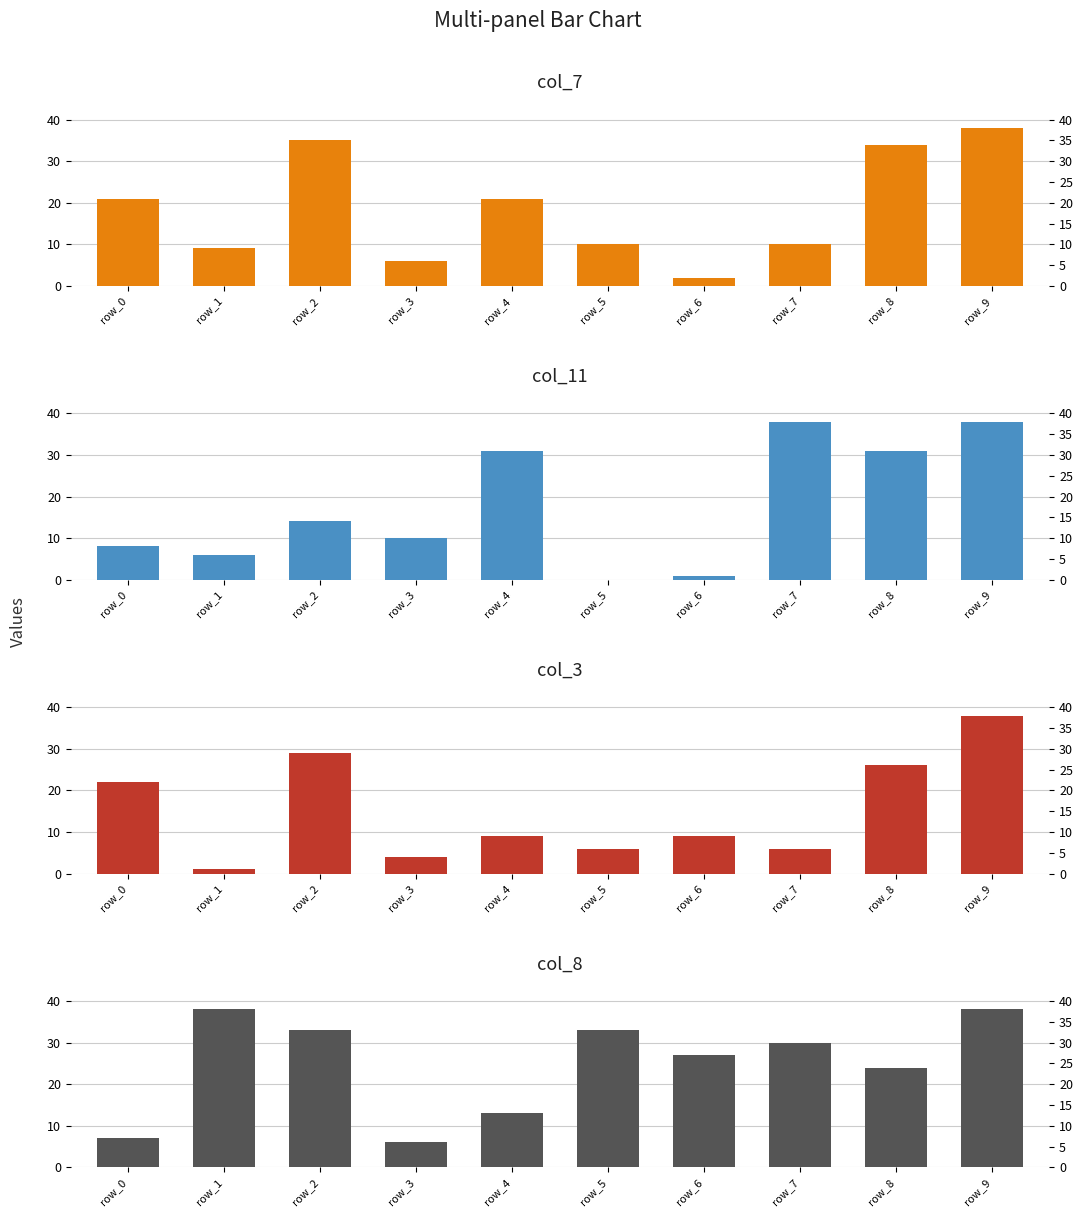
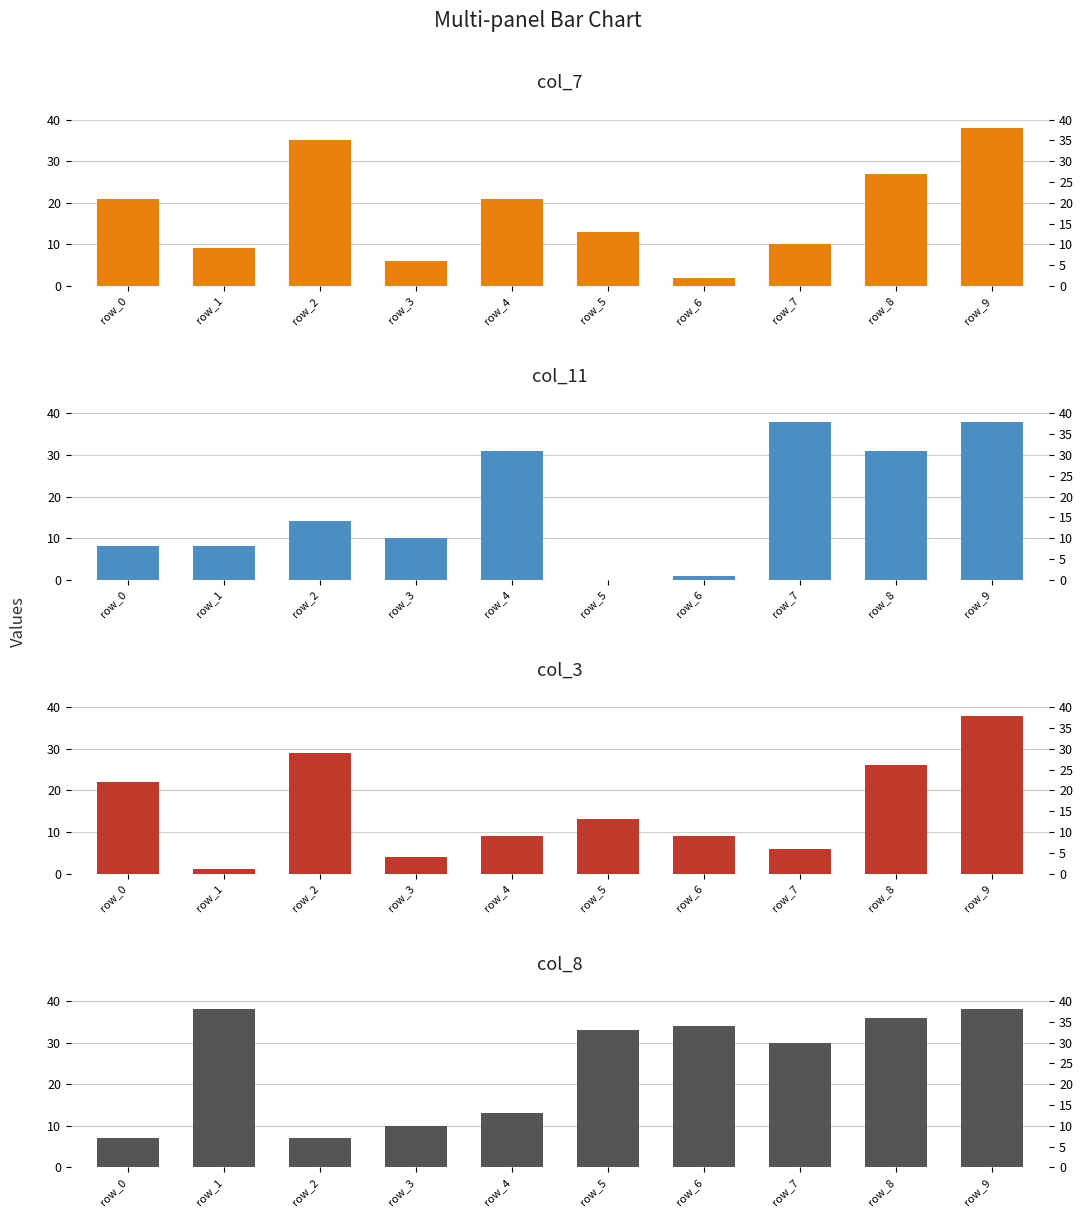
col_7, row_5: 10 -> 13
col_7, row_8: 34 -> 27
col_11, row_1: 6 -> 8
col_3, row_5: 6 -> 13
col_8, row_2: 33 -> 7
col_8, row_3: 6 -> 10
col_8, row_6: 27 -> 34
col_8, row_8: 24 -> 36
